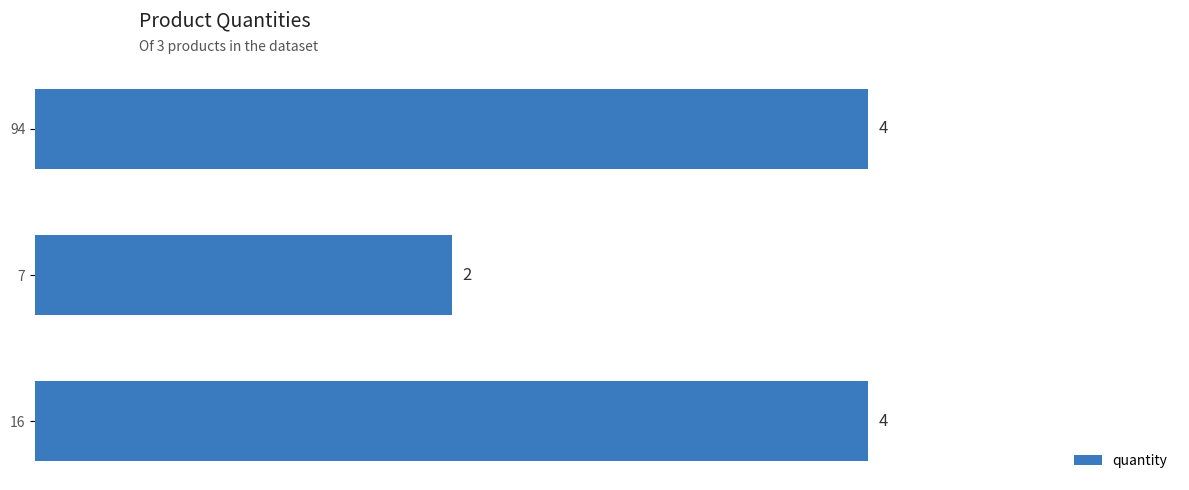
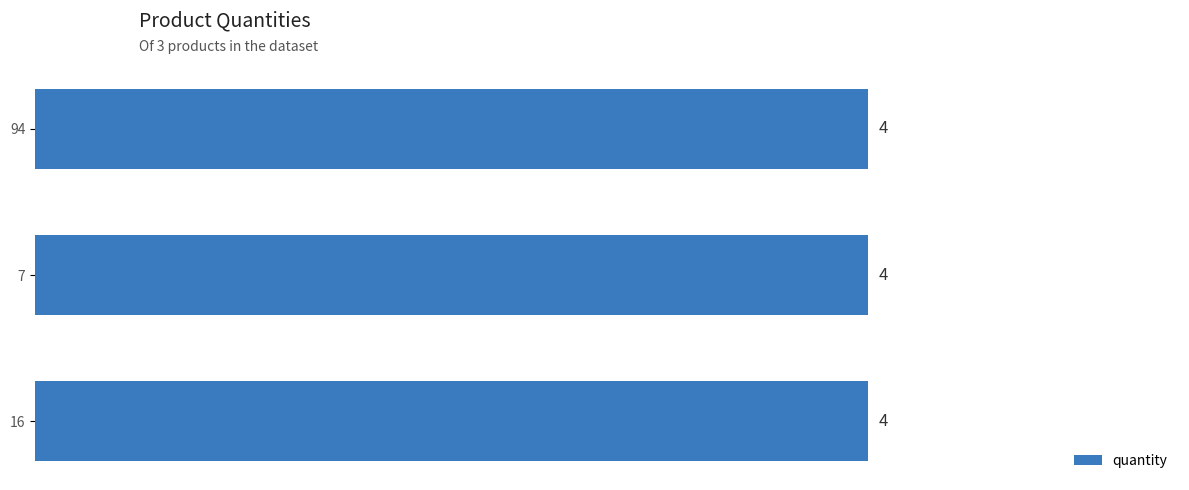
7: 2 -> 4
